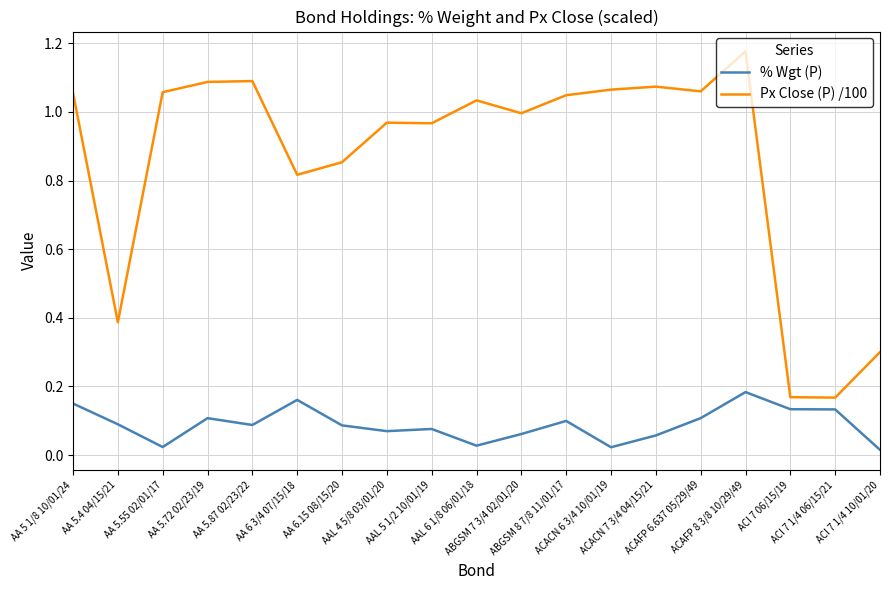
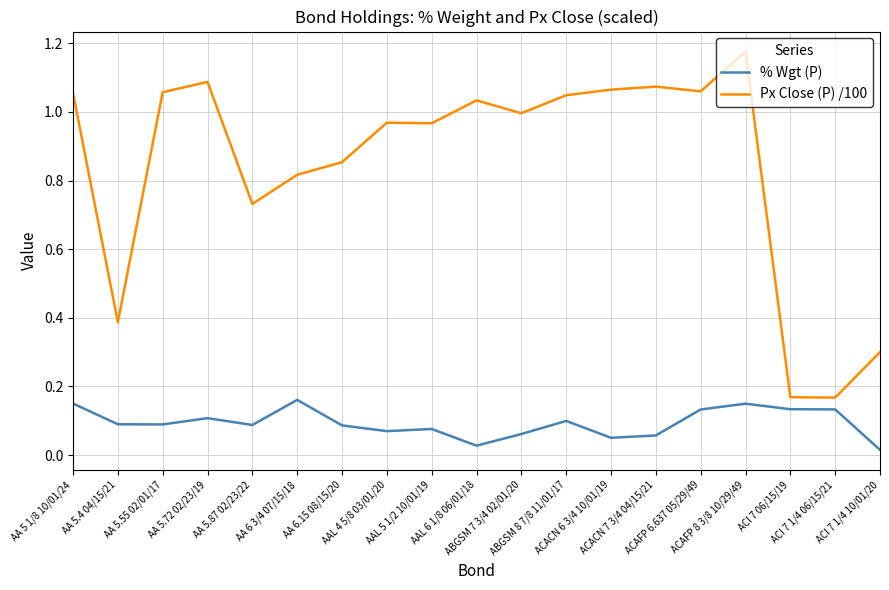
% Wgt (P), AA 5.55 02/01/17: 0.02 -> 0.09
Px Close (P) /100, AA 5.87 02/23/22: 1.09 -> 0.73
% Wgt (P), ACACN 6 3/4 10/01/19: 0.02 -> 0.05
% Wgt (P), ACAFP 6.637 05/29/49: 0.11 -> 0.13
% Wgt (P), ACAFP 8 3/8 10/29/49: 0.18 -> 0.15
